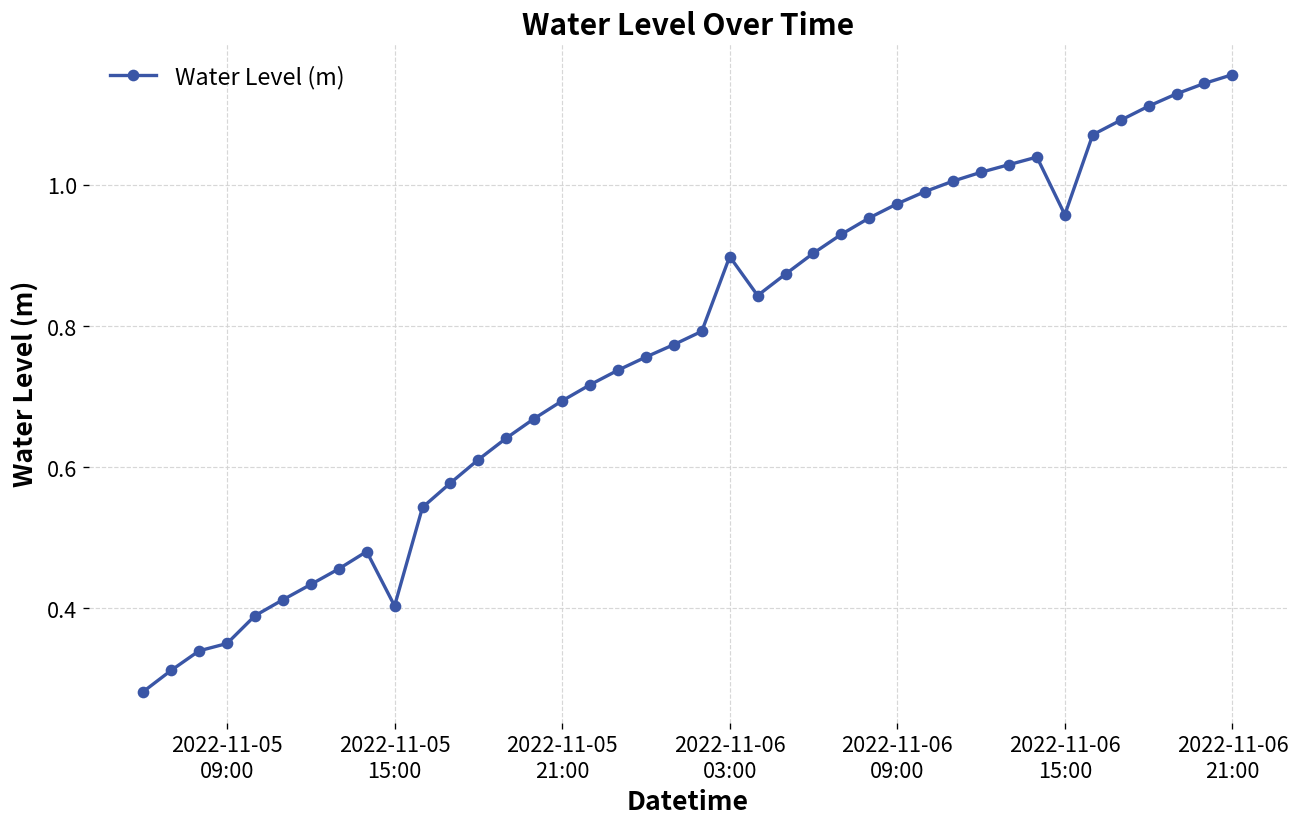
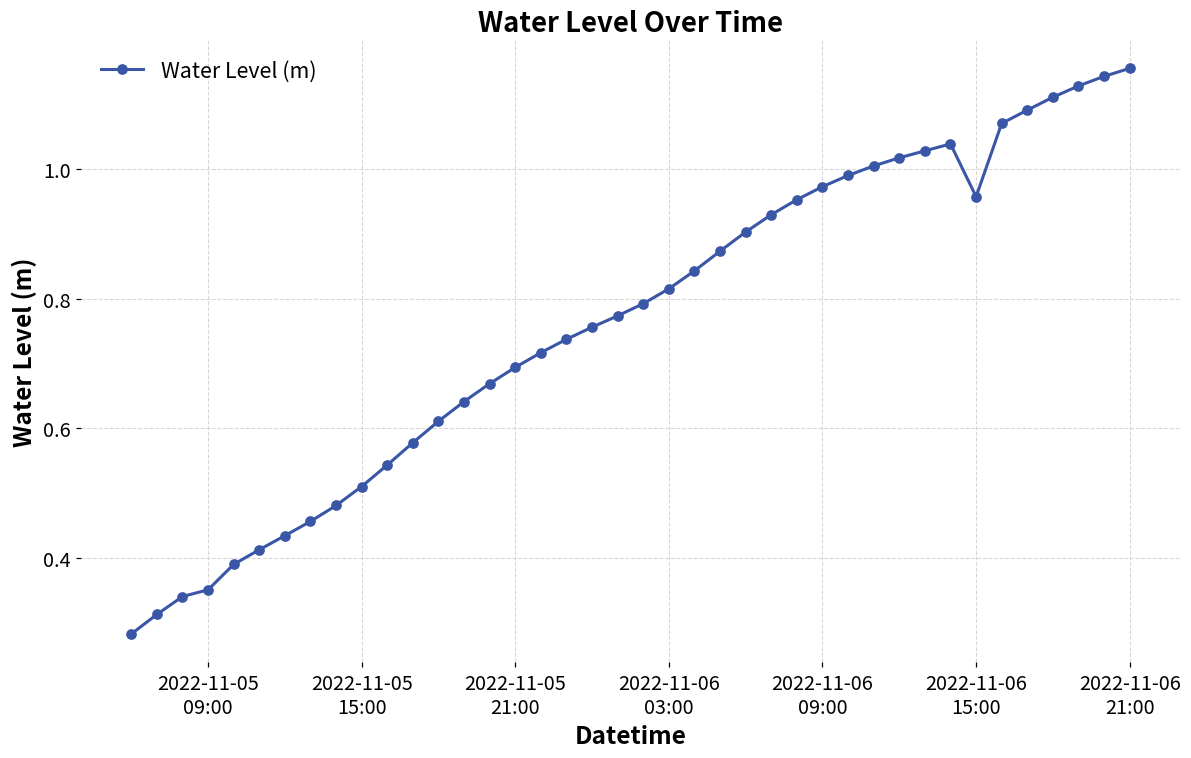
2022-11-05 15:00: 0.40 -> 0.51
2022-11-06 03:00: 0.90 -> 0.82
